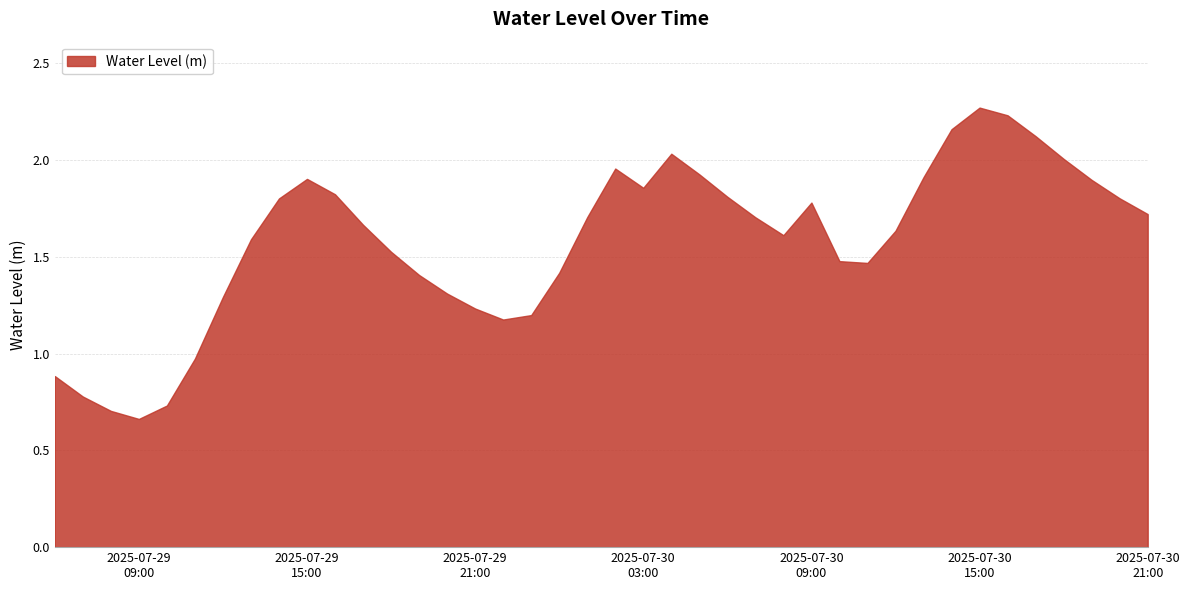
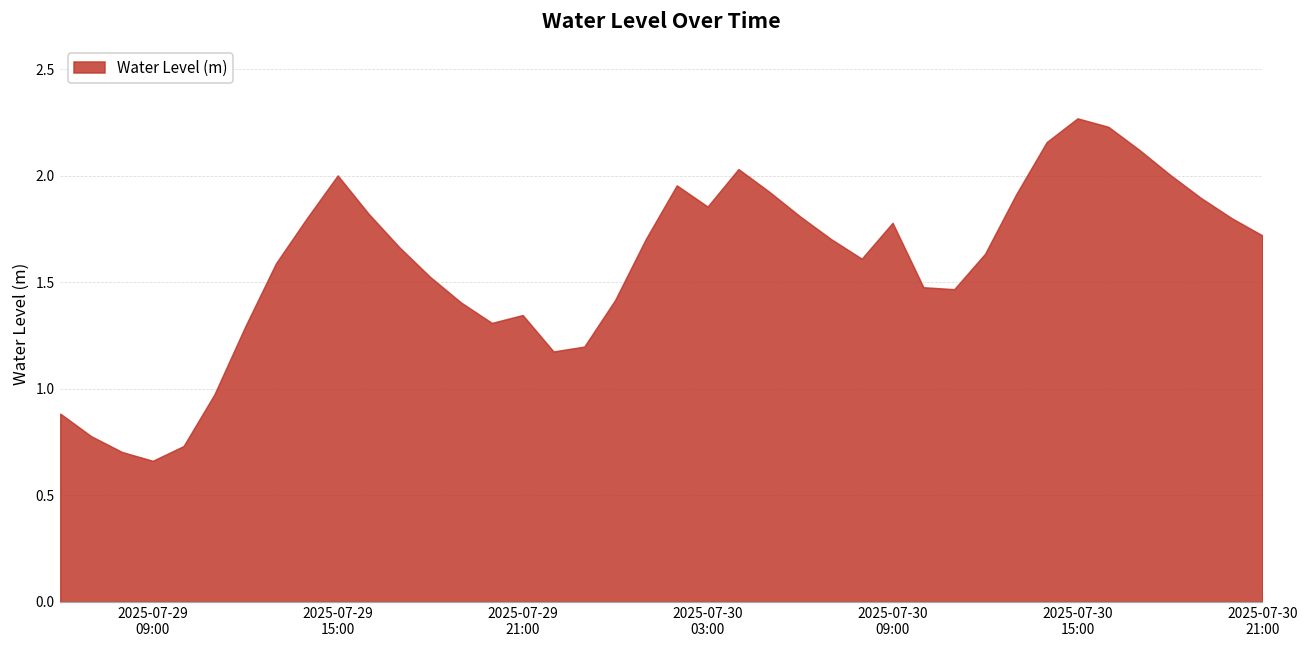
2025-07-29 15:00: 1.90 -> 2.00
2025-07-29 21:00: 1.23 -> 1.35
